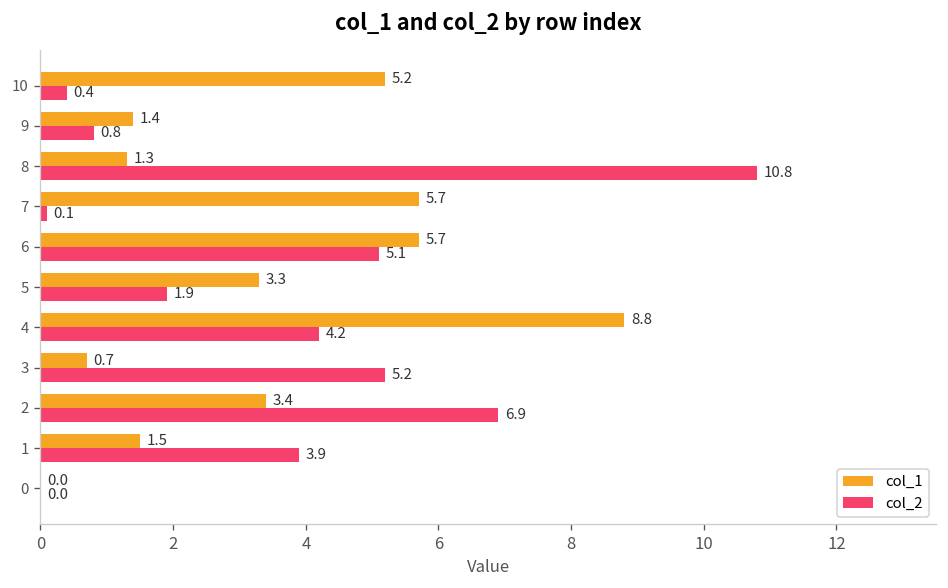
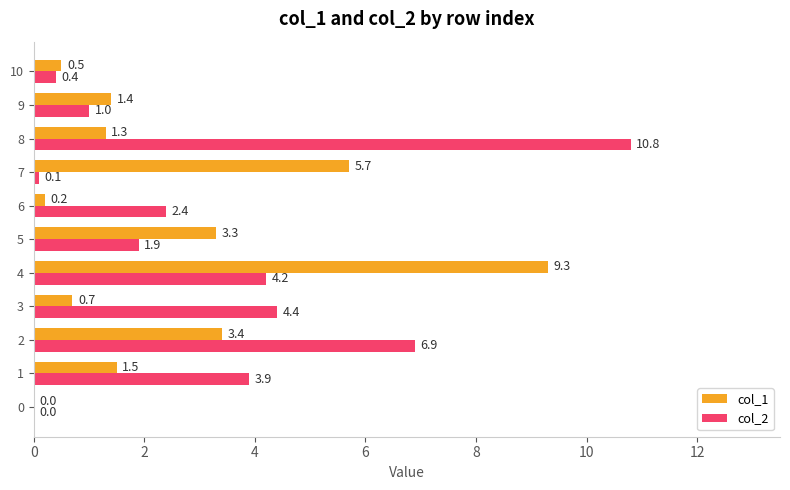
col_1, 10: 5.2 -> 0.5
col_2, 9: 0.8 -> 1.0
col_1, 6: 5.7 -> 0.2
col_2, 6: 5.1 -> 2.4
col_1, 4: 8.8 -> 9.3
col_2, 3: 5.2 -> 4.4
